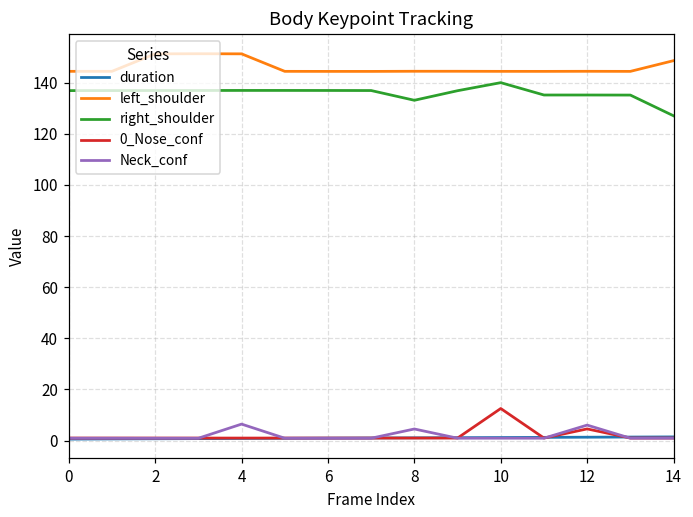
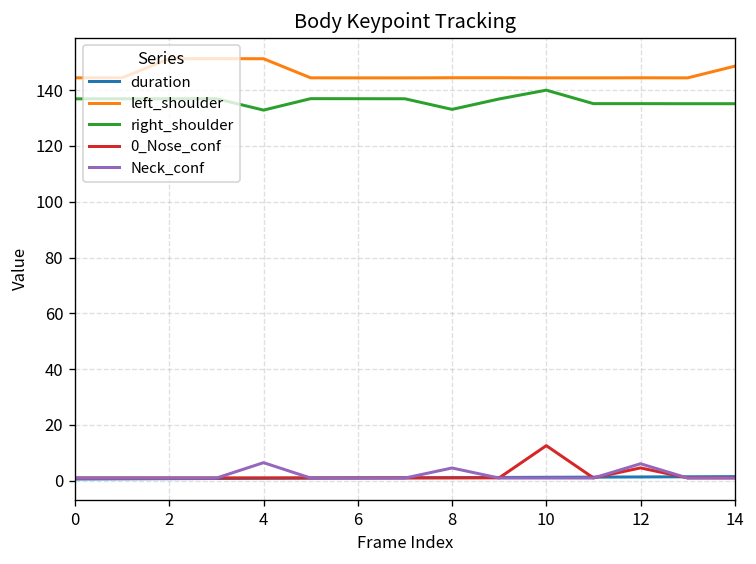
right_shoulder, 4: 137 -> 133
right_shoulder, 14: 127 -> 135
